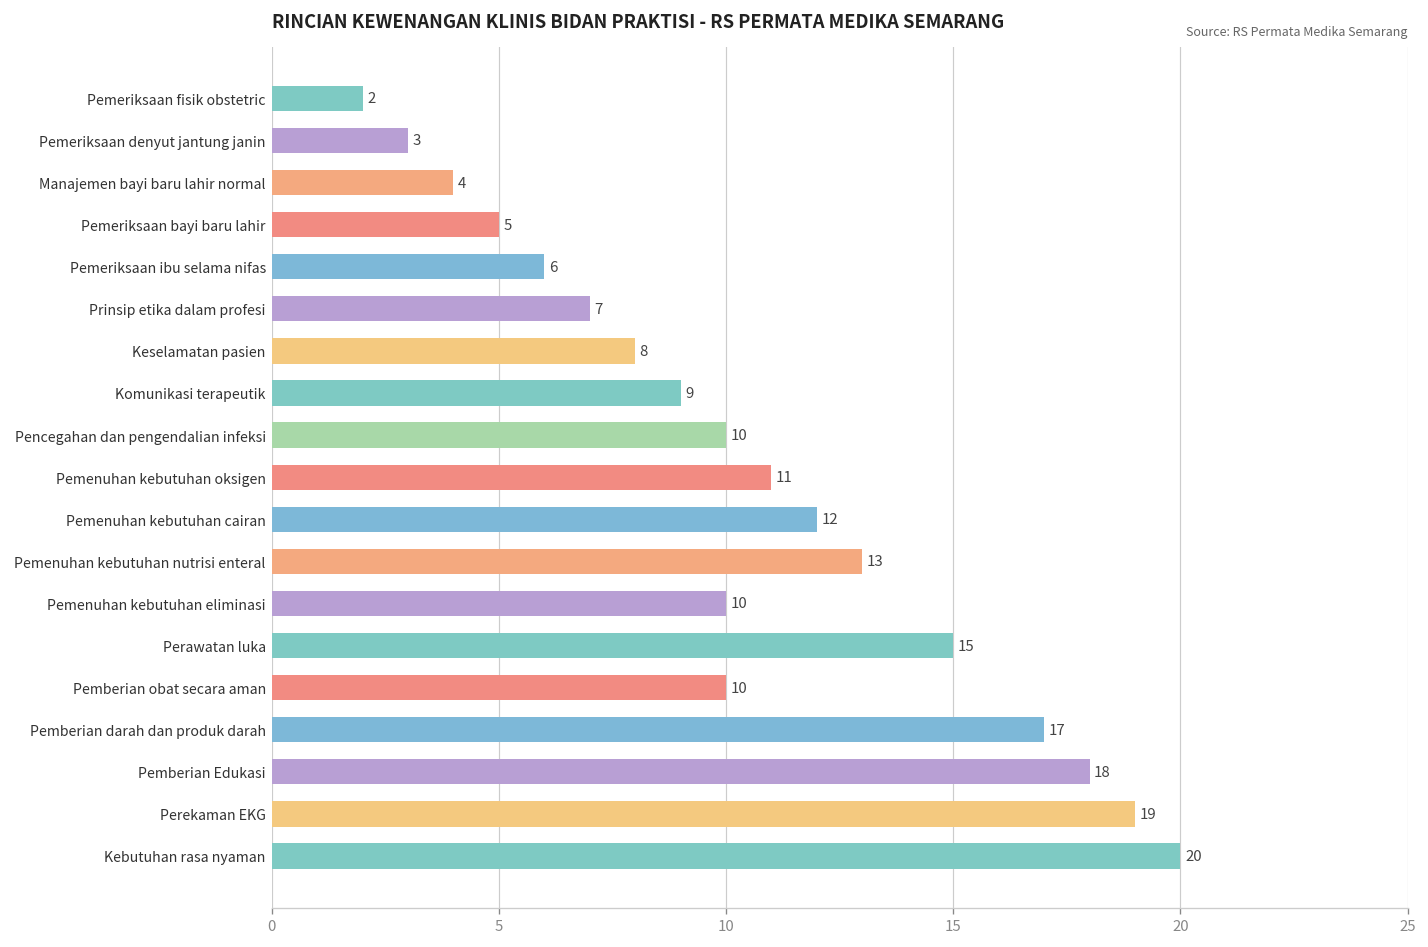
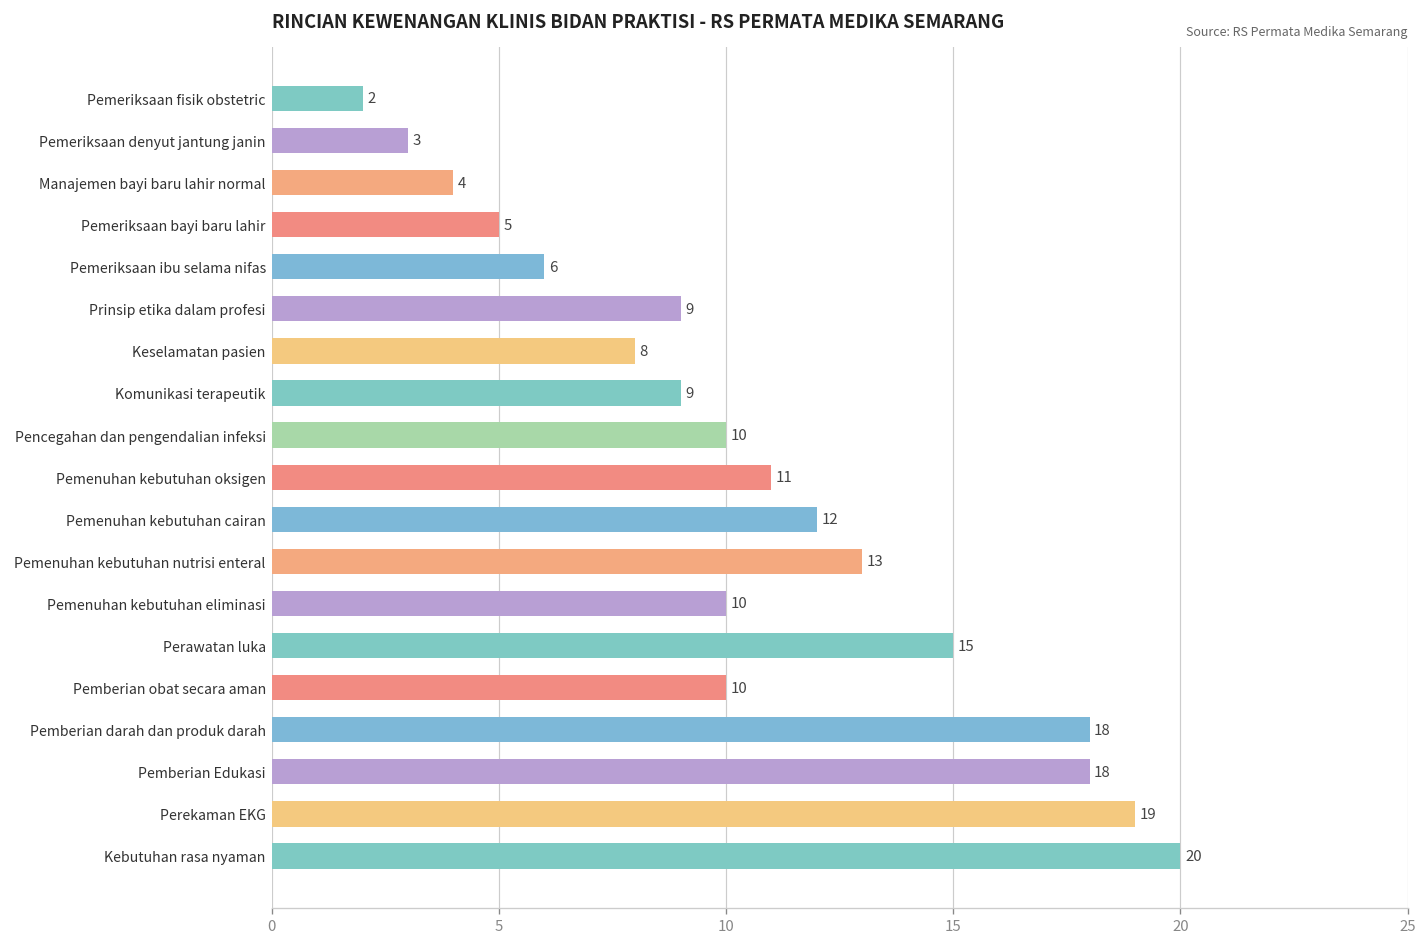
Prinsip etika dalam profesi: 7 -> 9
Pemberian darah dan produk darah: 17 -> 18
